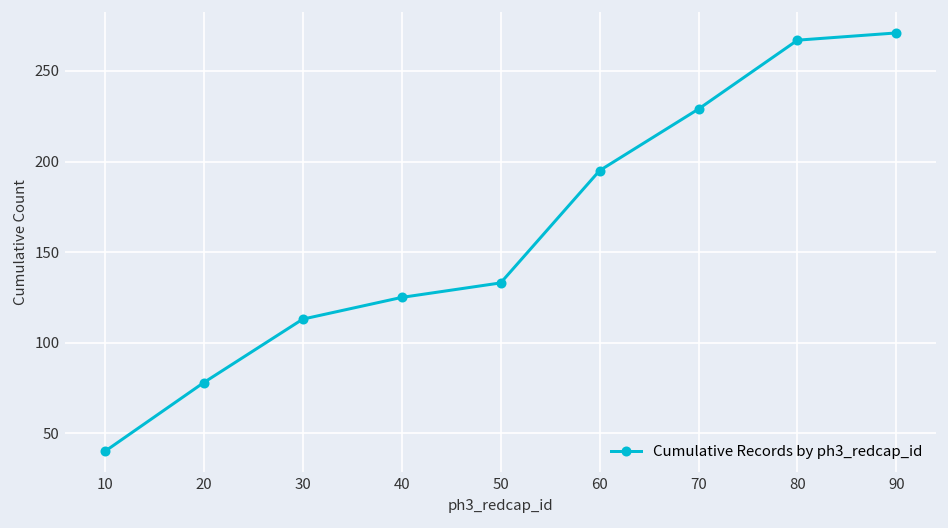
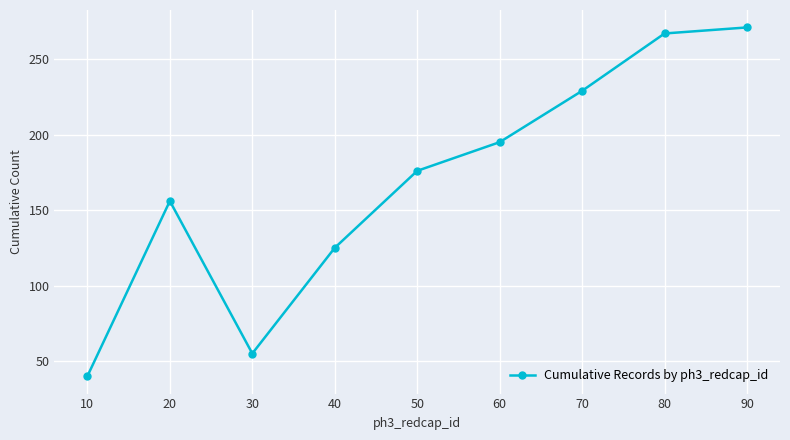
20: 78 -> 156
30: 113 -> 55
50: 133 -> 176
